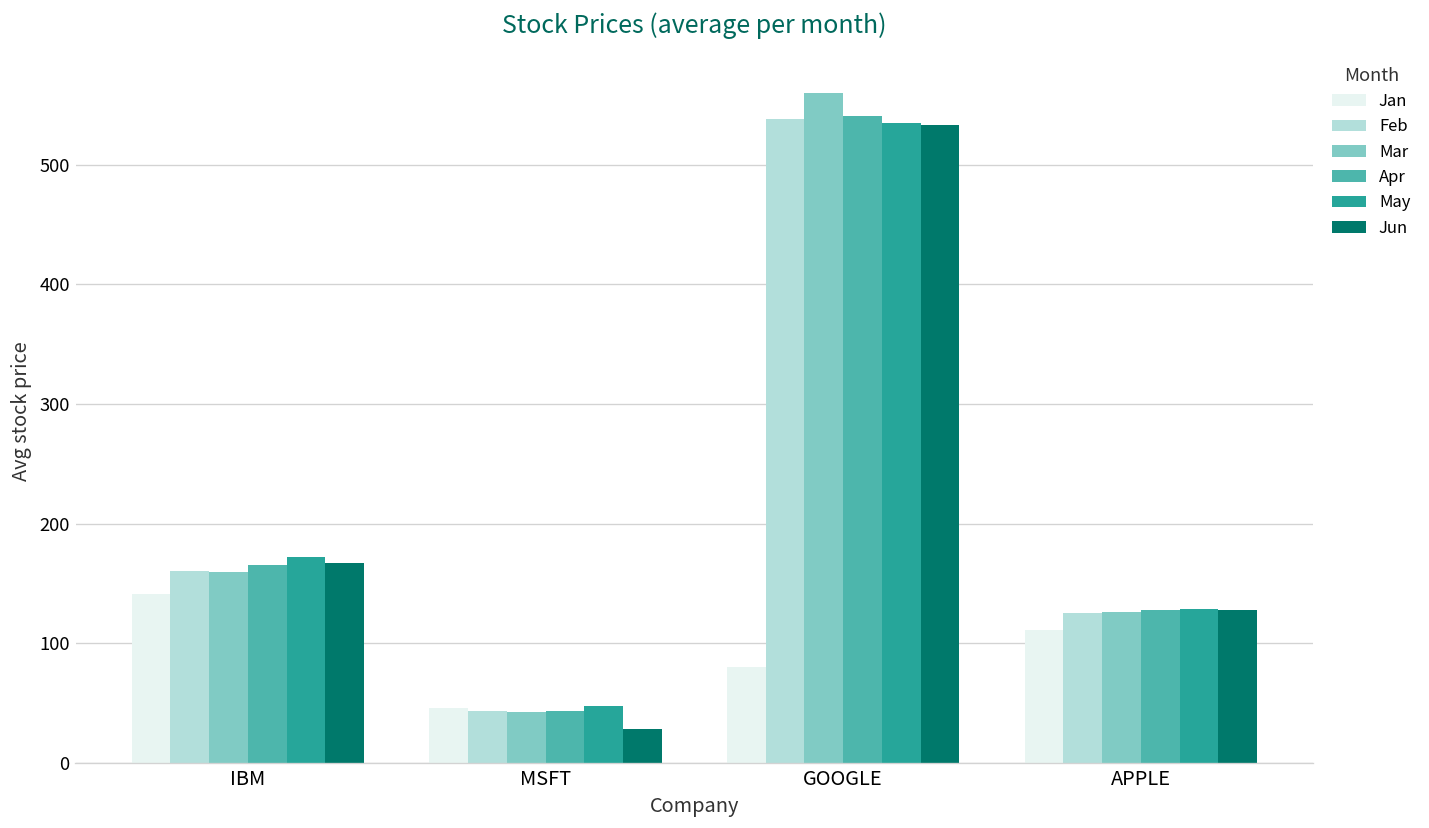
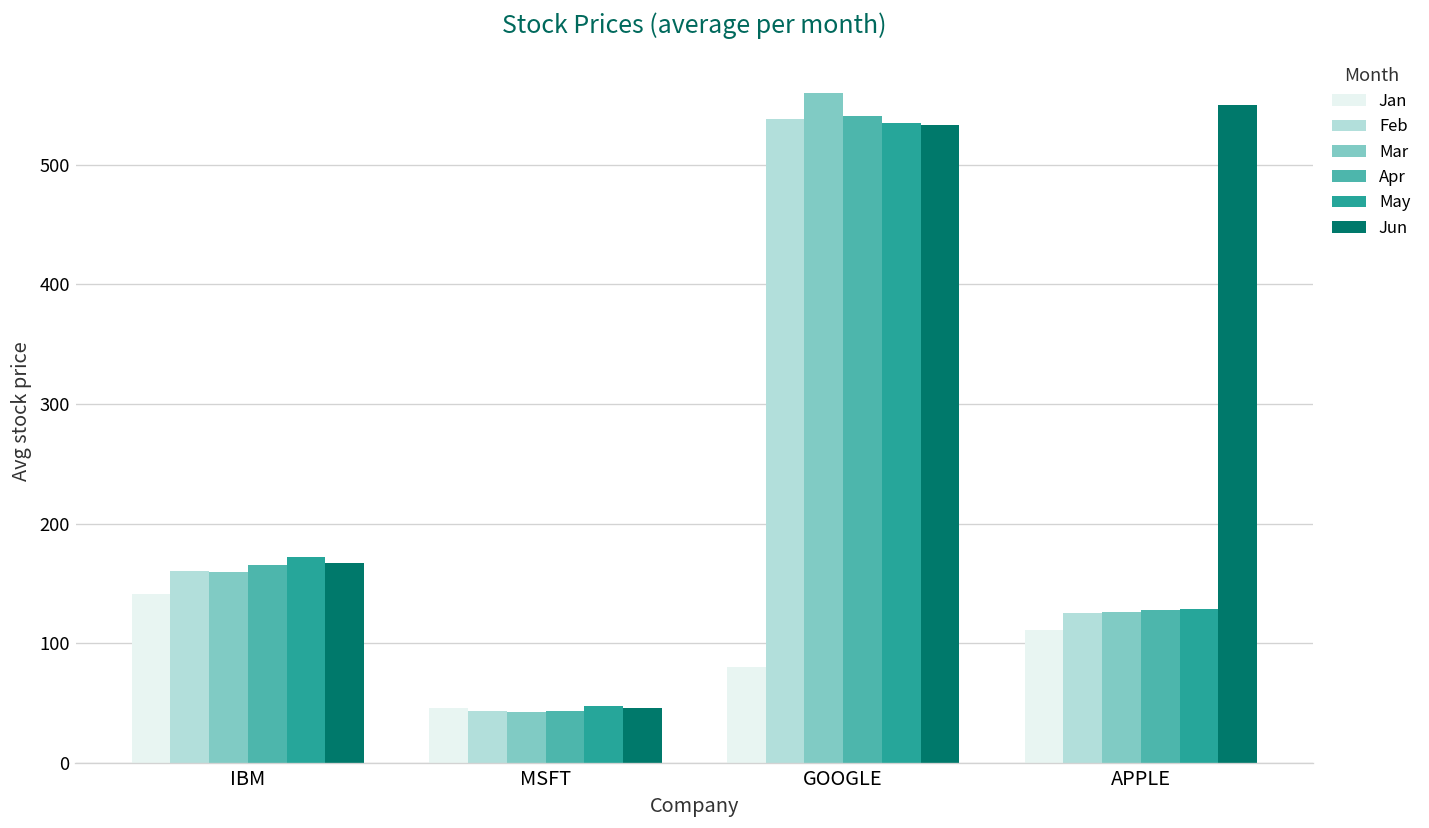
Jun, MSFT: 30 -> 50
Jun, APPLE: 130 -> 550
